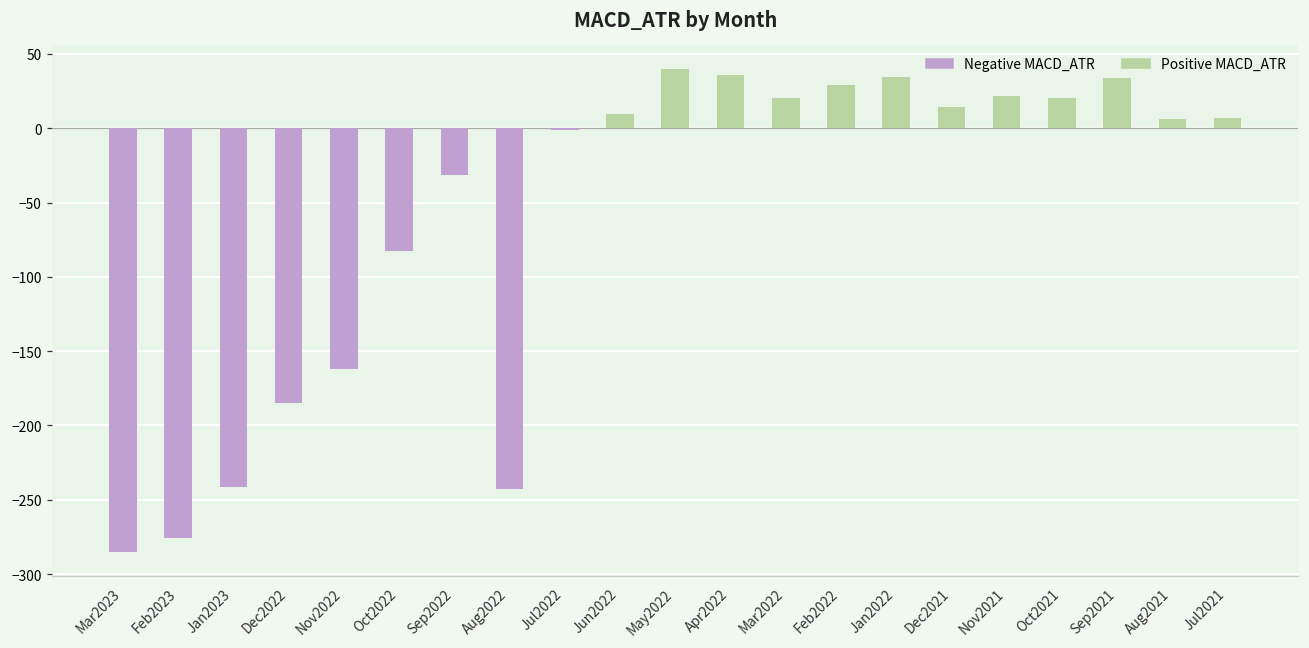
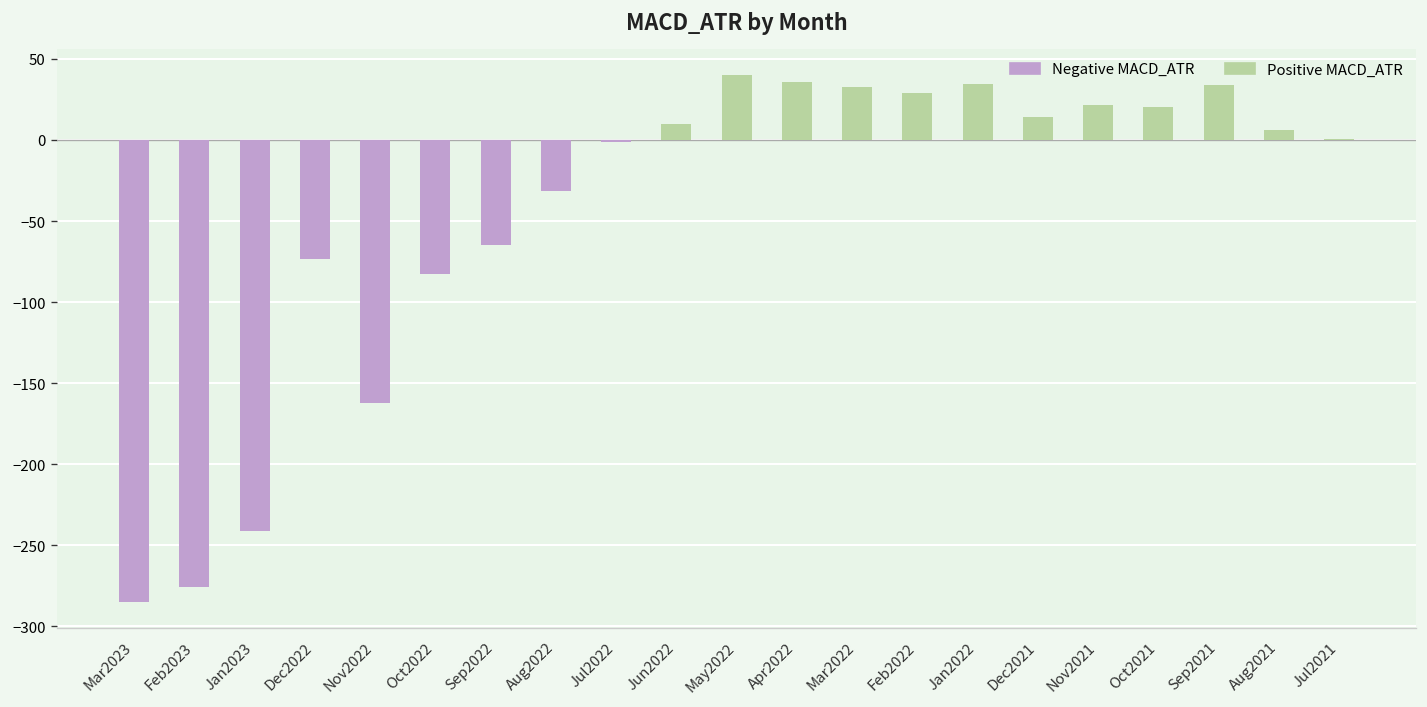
Dec2022: -185 -> -73
Sep2022: -32 -> -65
Aug2022: -243 -> -32
Mar2022: 21 -> 33
Jul2021: 7 -> 1
